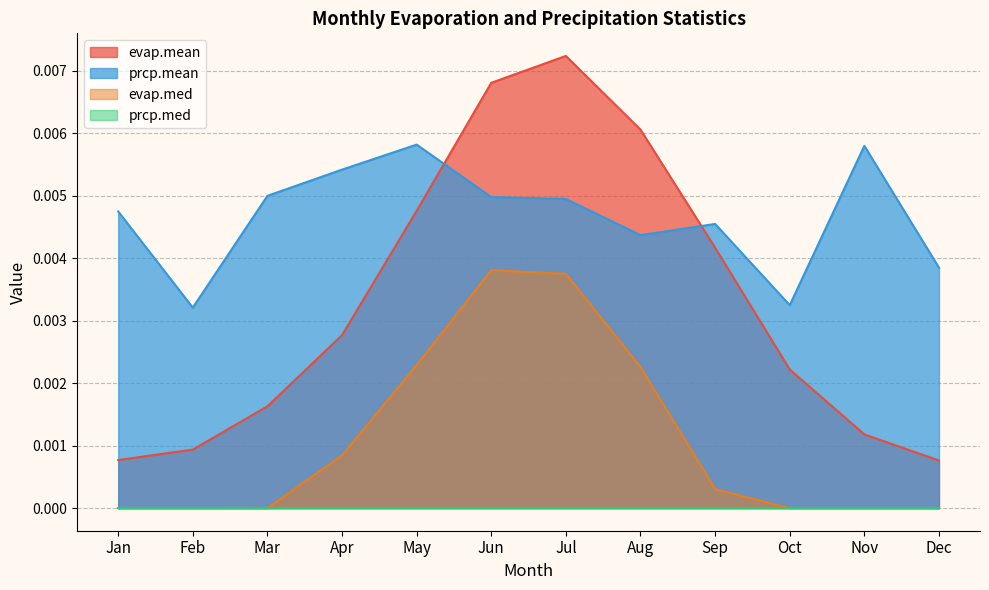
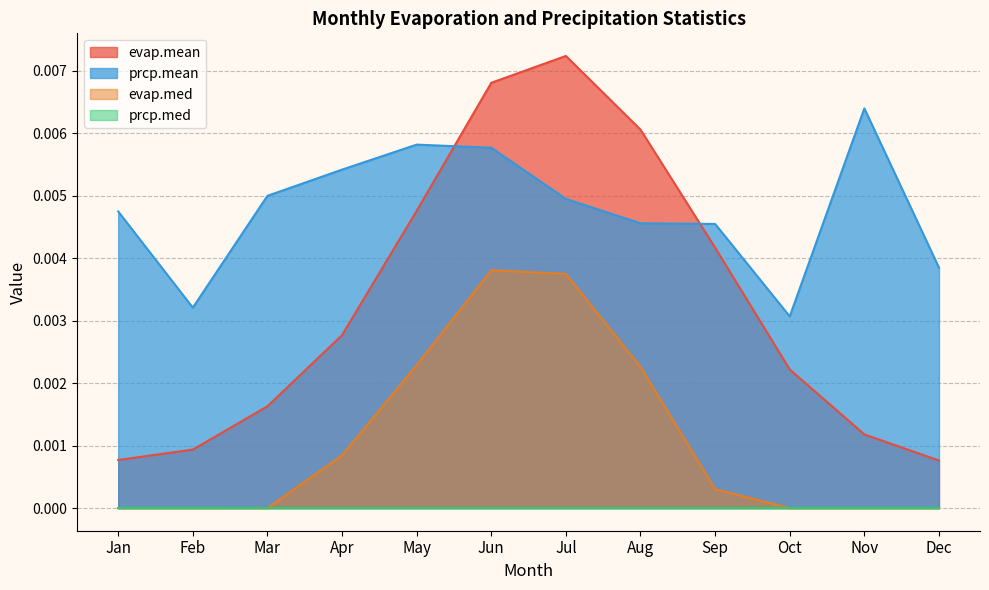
prcp.mean, Jun: 0.0050 -> 0.0058
prcp.mean, Aug: 0.0044 -> 0.0046
prcp.mean, Oct: 0.0033 -> 0.0031
prcp.mean, Nov: 0.0058 -> 0.0064
